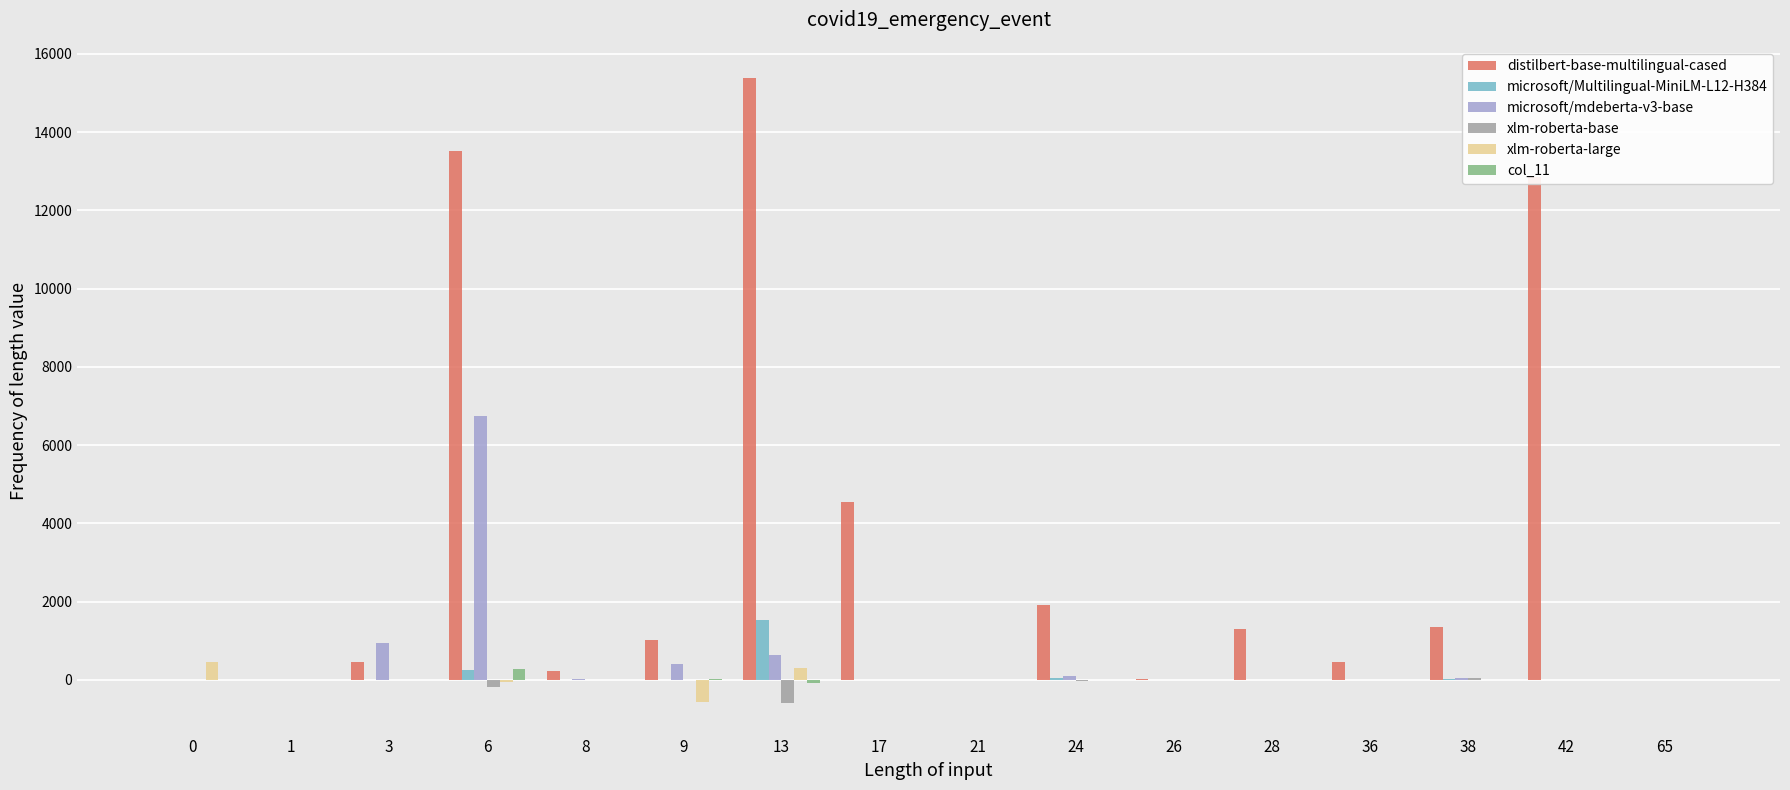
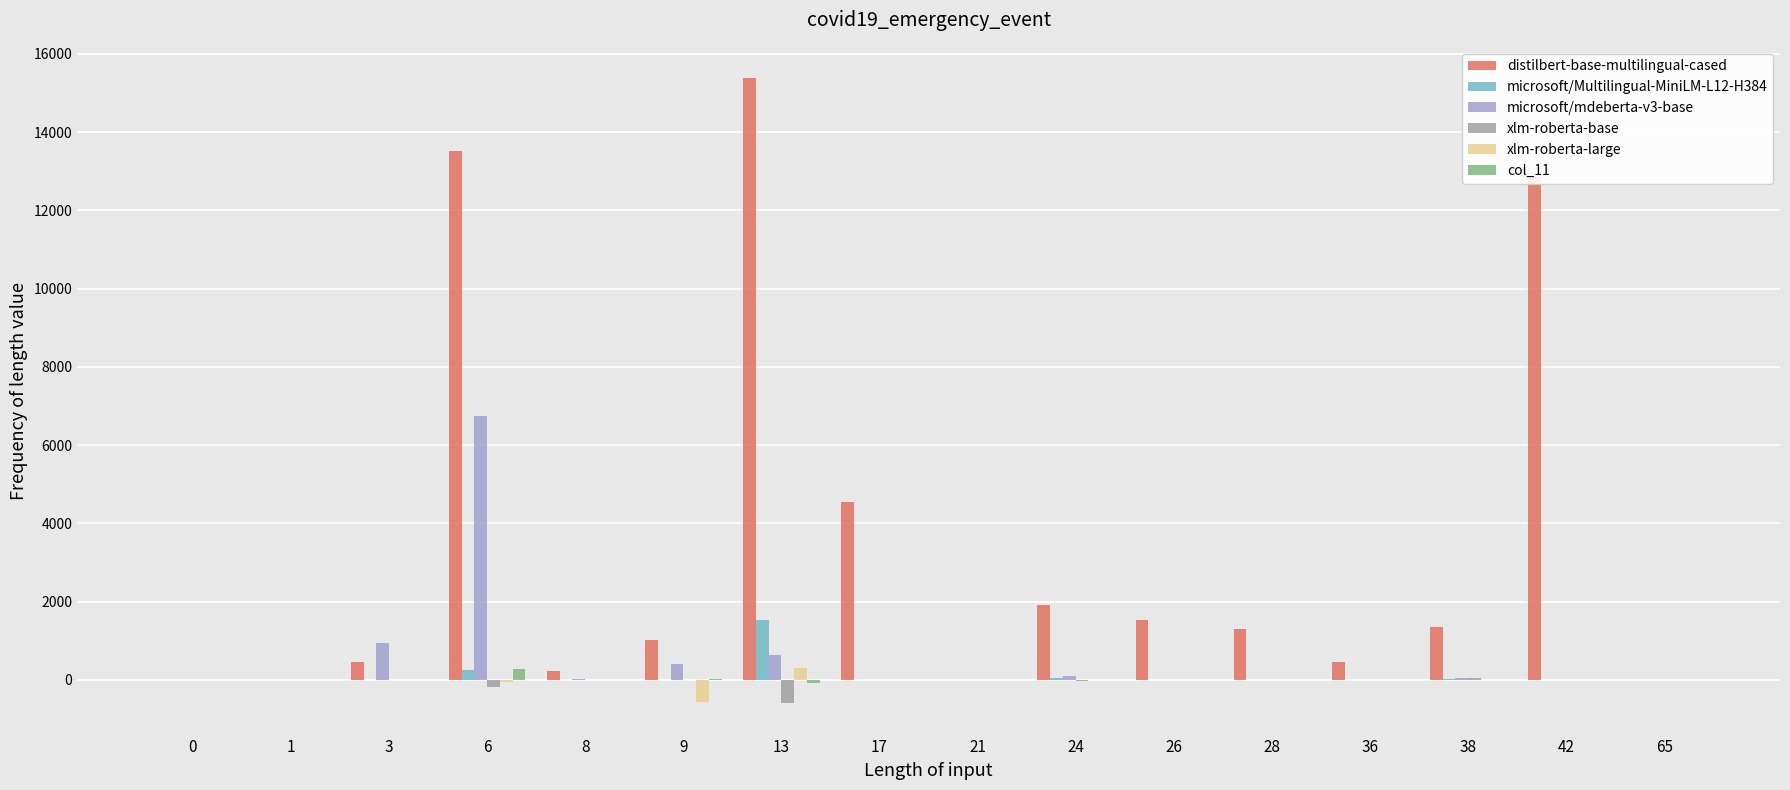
xlm-roberta-large, 0: 500 -> 0
distilbert-base-multilingual-cased, 26: 0 -> 1500
